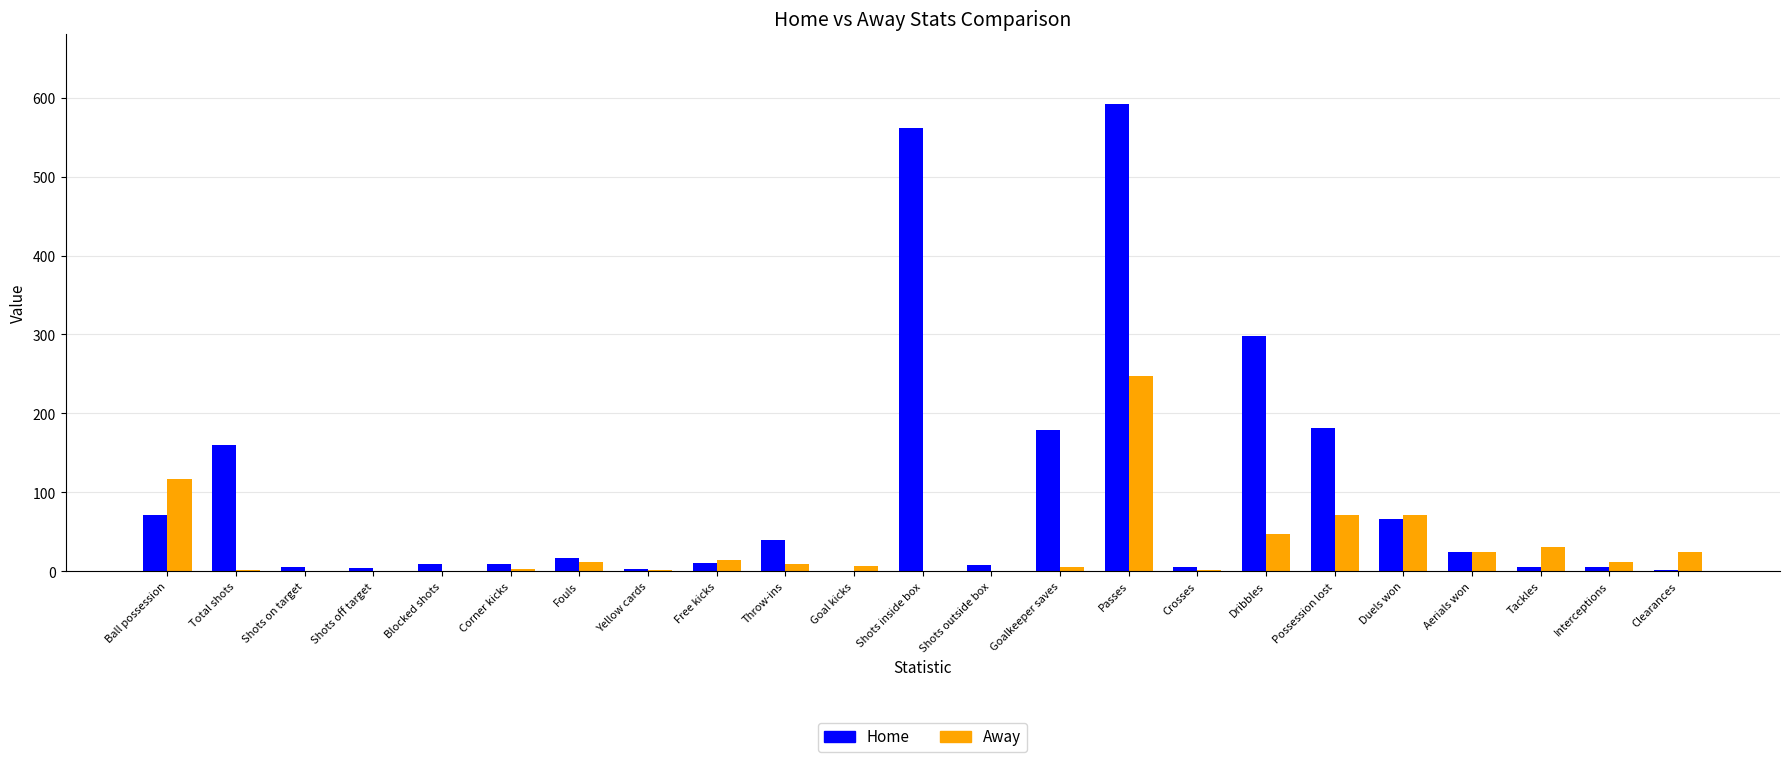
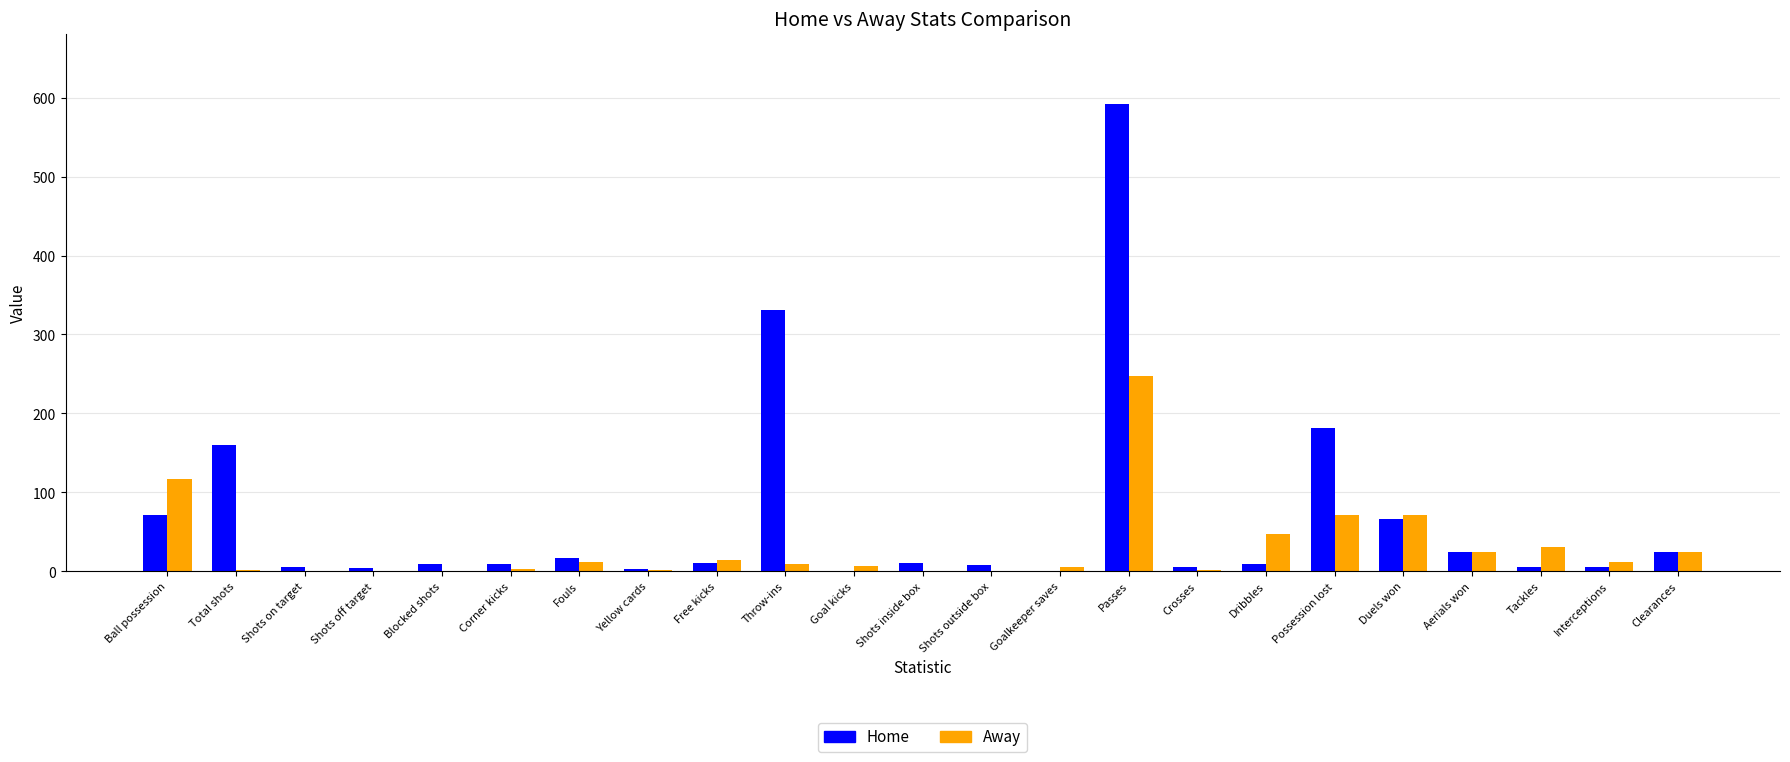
Home, Throw-ins: 40 -> 330
Home, Shots inside box: 560 -> 10
Home, Goalkeeper saves: 180 -> 0
Home, Dribbles: 300 -> 10
Home, Clearances: 0 -> 20
